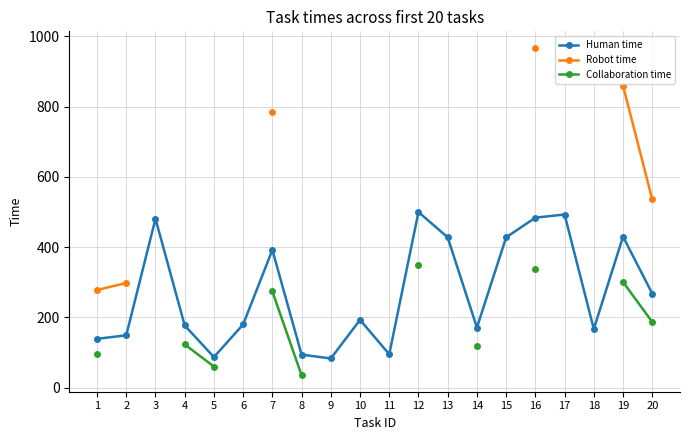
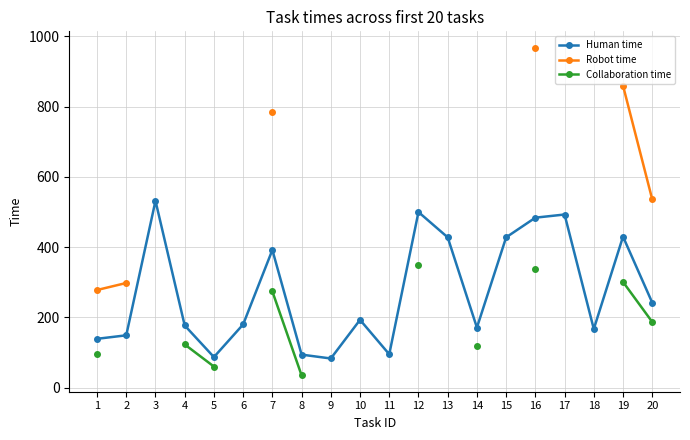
Human time, 3: 480 -> 530
Human time, 20: 270 -> 240
